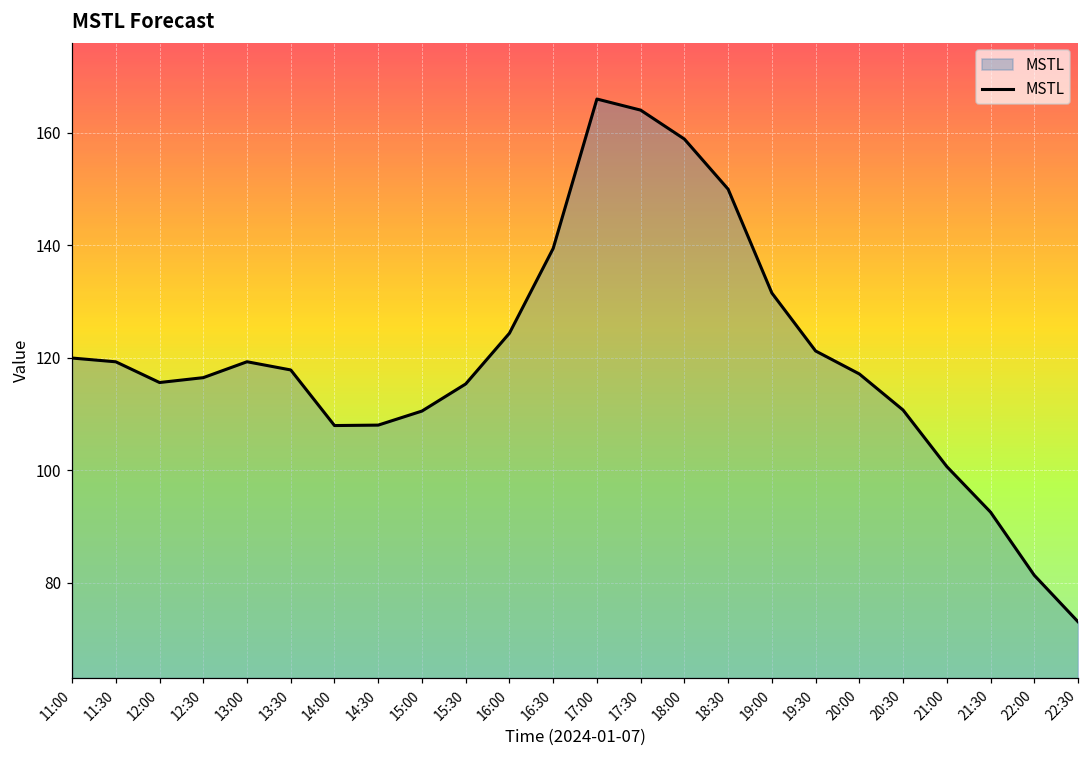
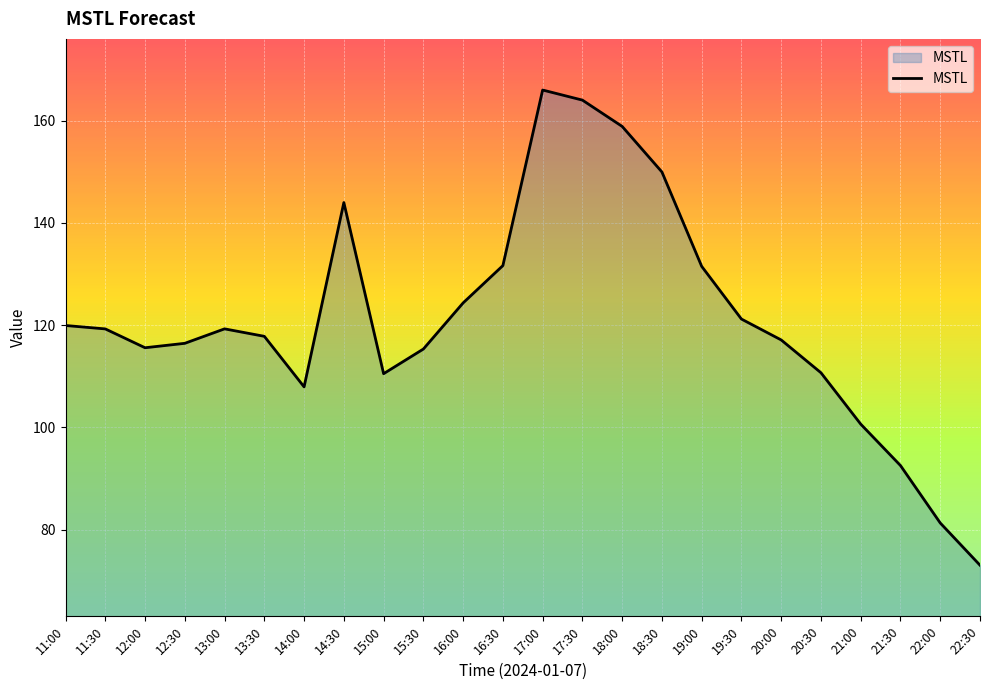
14:30: 108 -> 144
16:30: 139 -> 132
